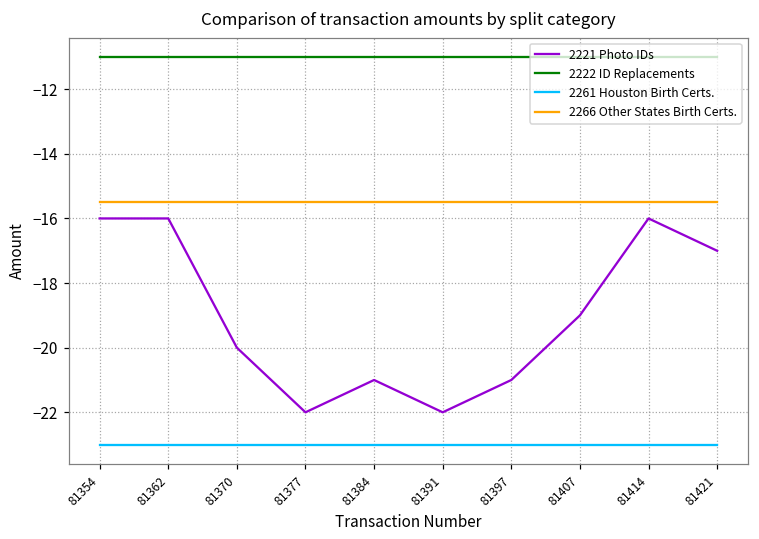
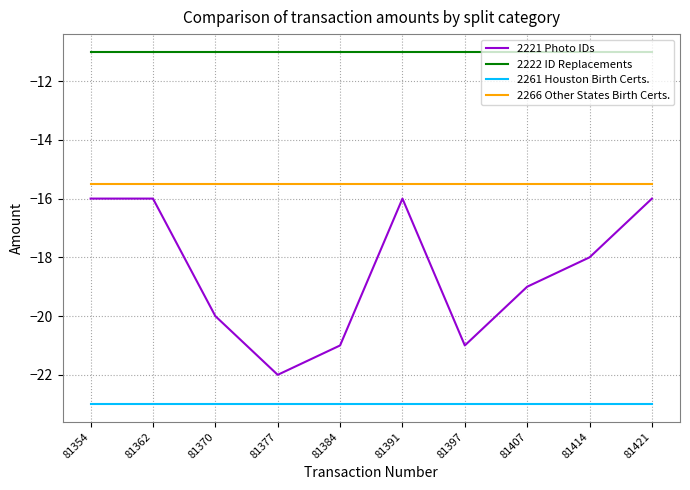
2221 Photo IDs, 81391: -22 -> -16
2221 Photo IDs, 81414: -16 -> -18
2221 Photo IDs, 81421: -17 -> -16
